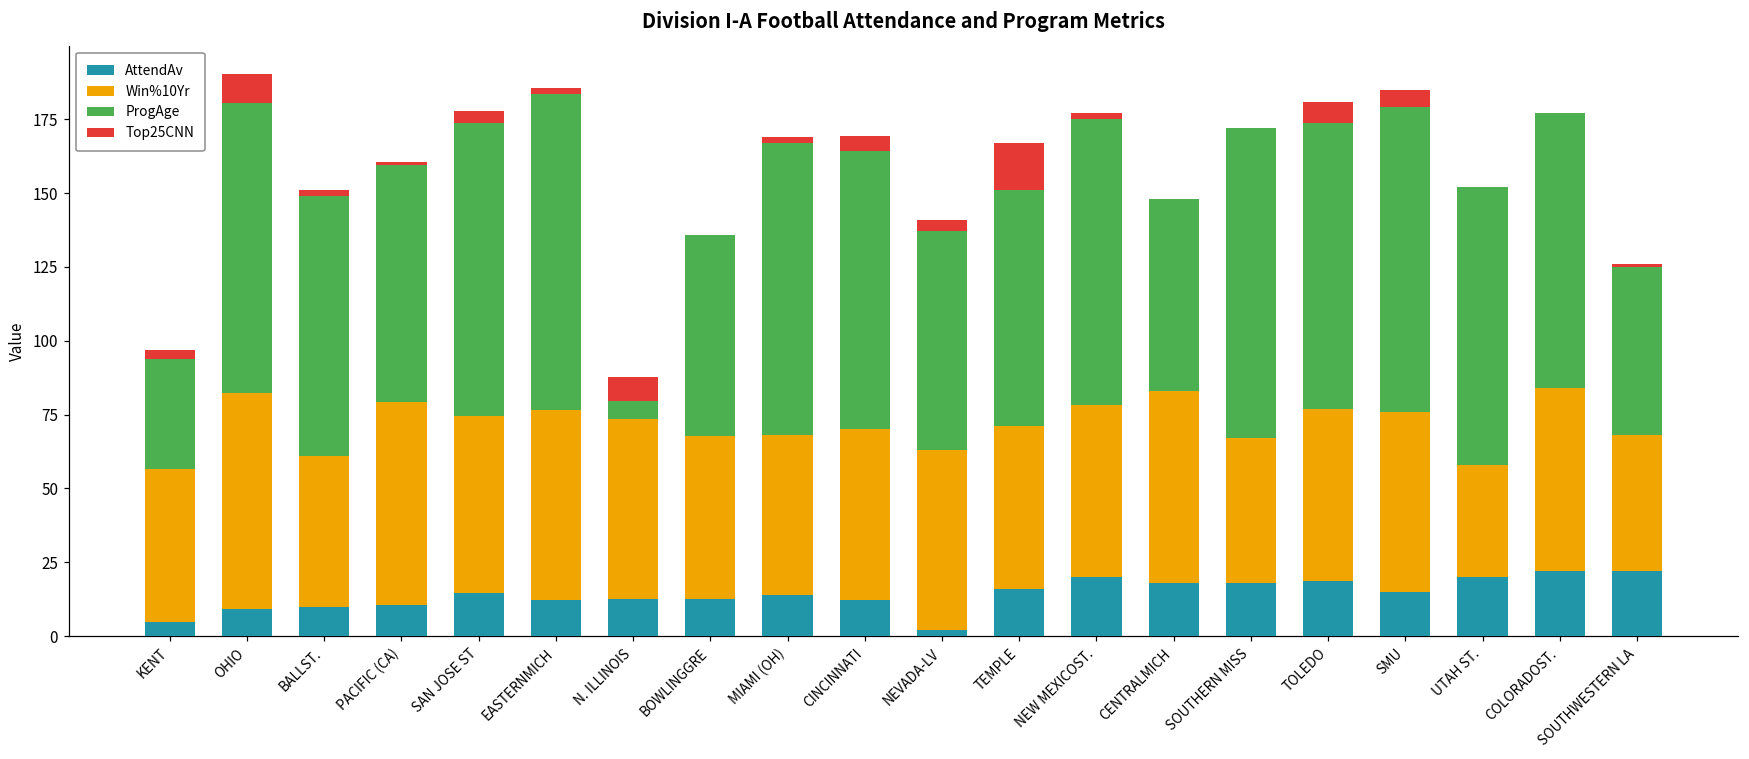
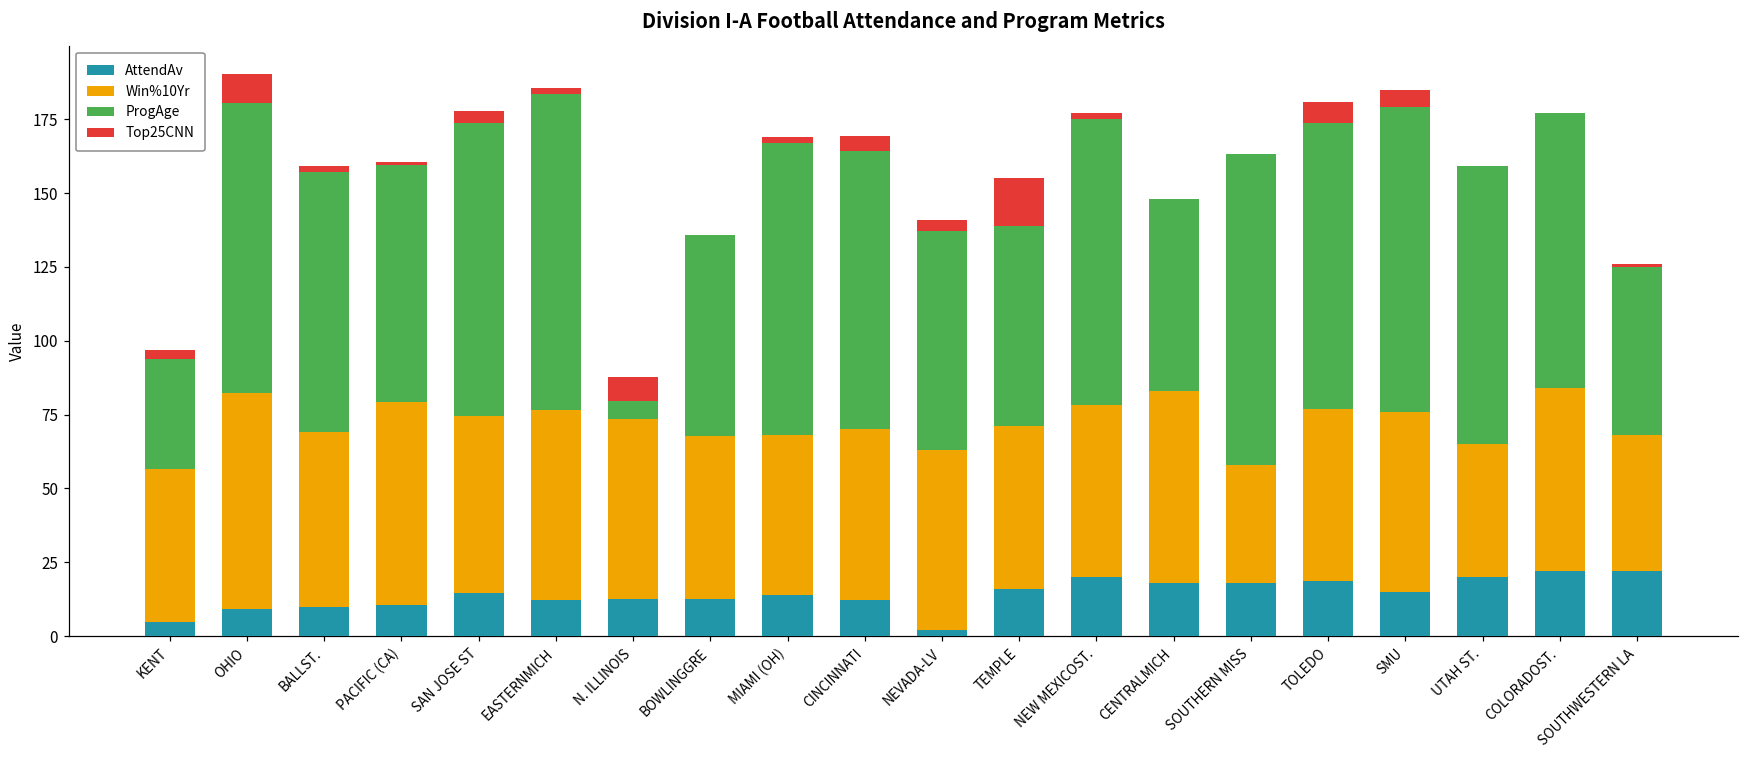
Win%10Yr, BALLST.: 51 -> 59
ProgAge, TEMPLE: 80 -> 68
Win%10Yr, SOUTHERN MISS: 49 -> 40
Win%10Yr, UTAH ST.: 38 -> 45
